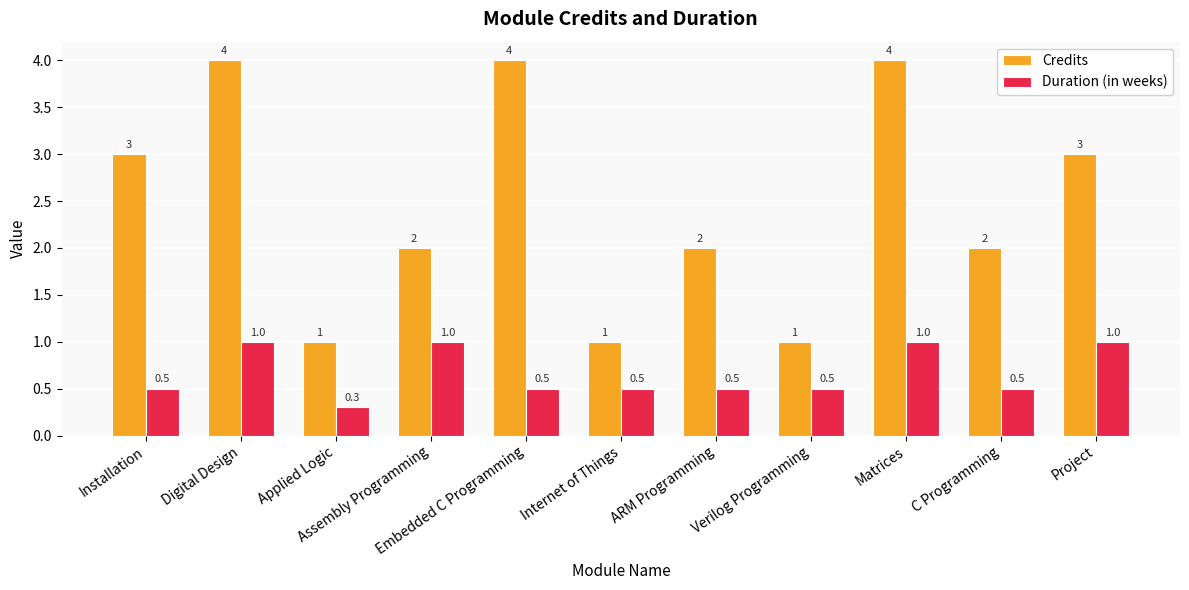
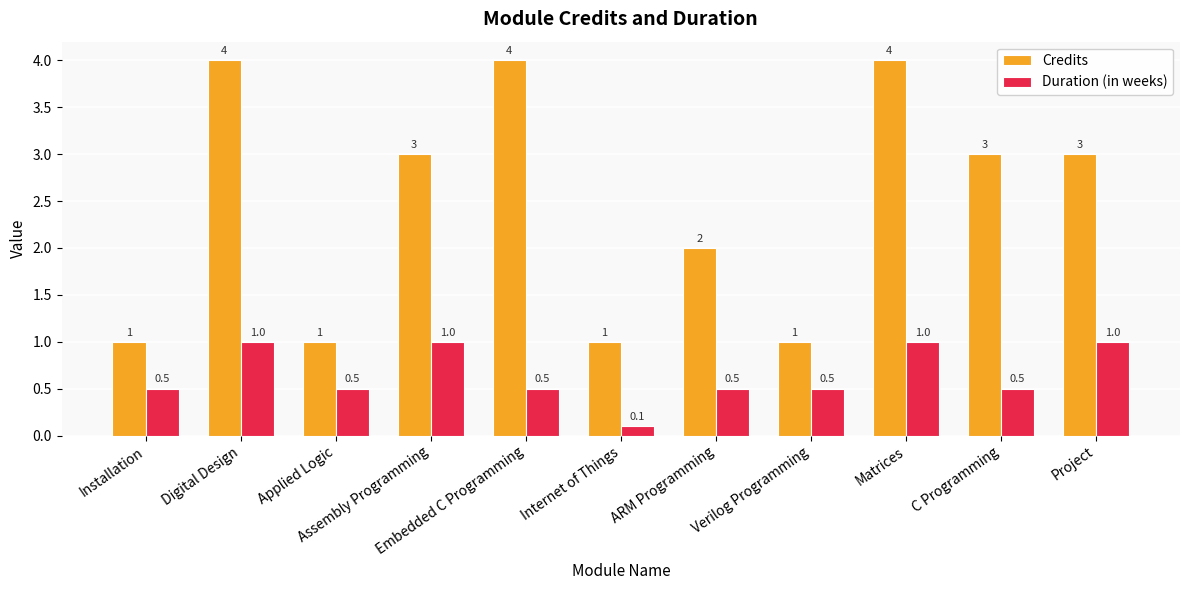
Credits, Installation: 3 -> 1
Duration (in weeks), Applied Logic: 0.3 -> 0.5
Credits, Assembly Programming: 2 -> 3
Duration (in weeks), Internet of Things: 0.5 -> 0.1
Credits, C Programming: 2 -> 3
